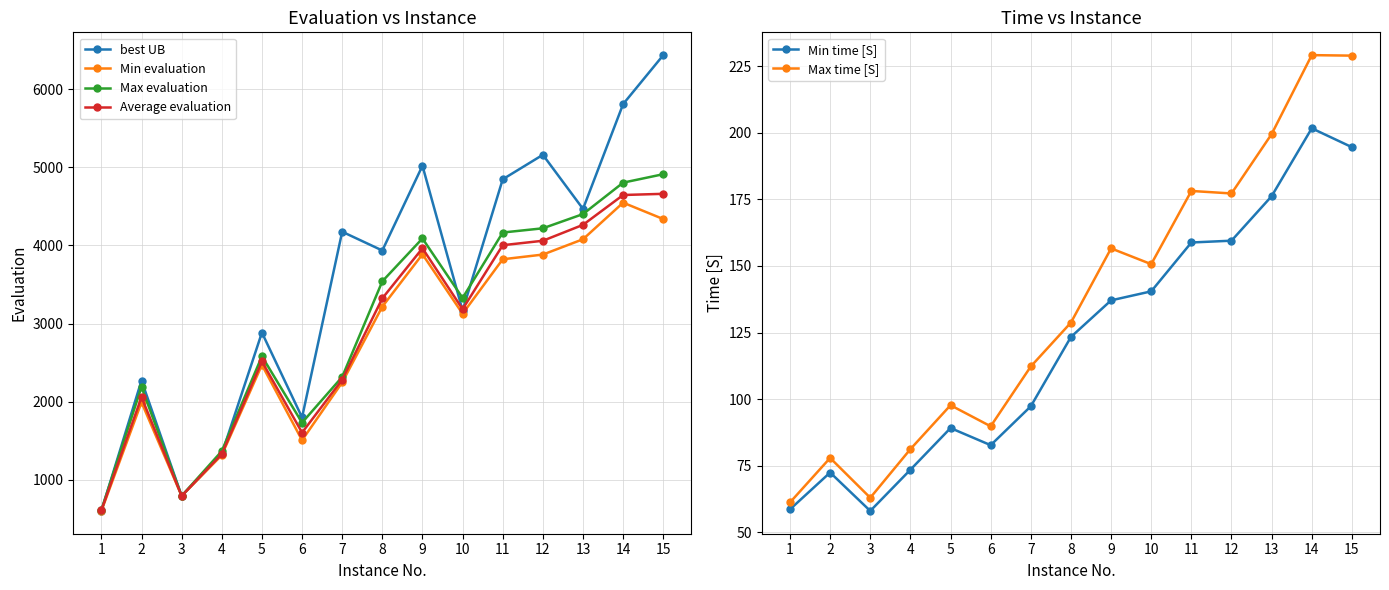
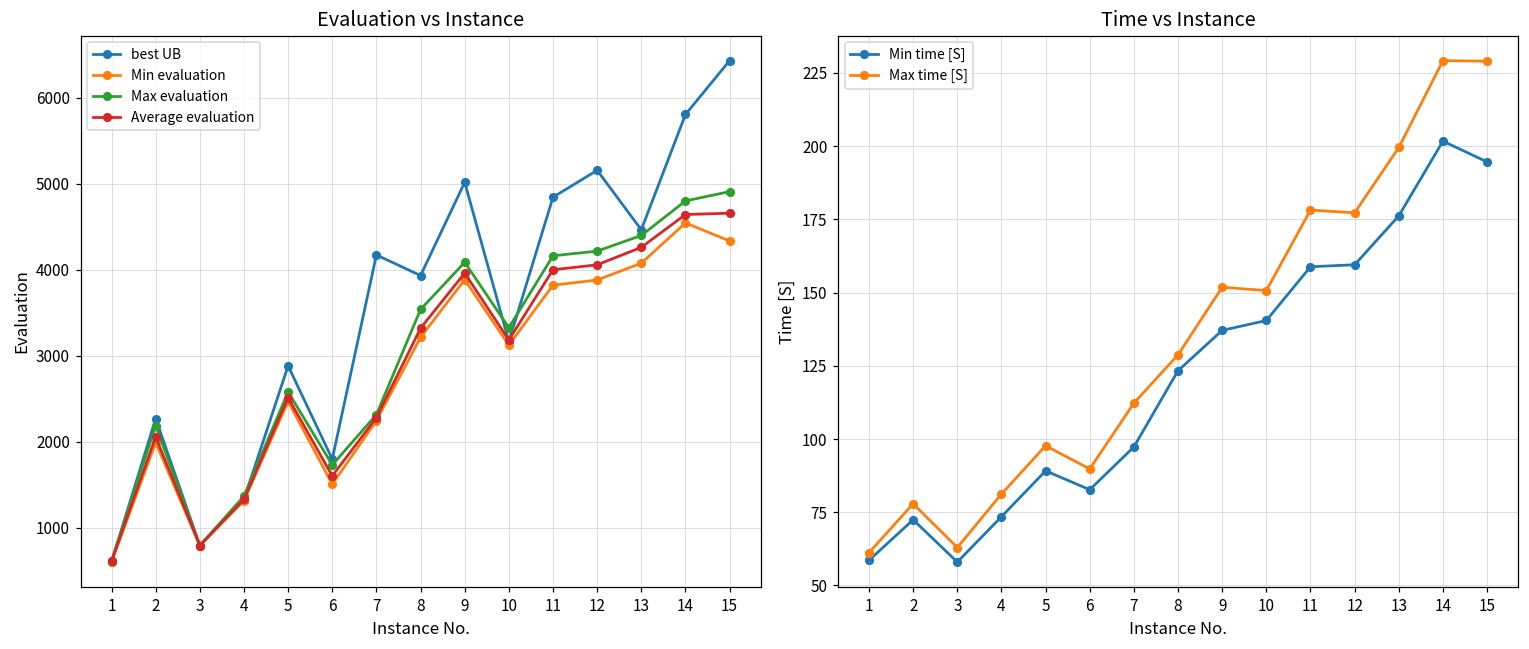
Time vs Instance, Max time [S], 9: 157 -> 152
